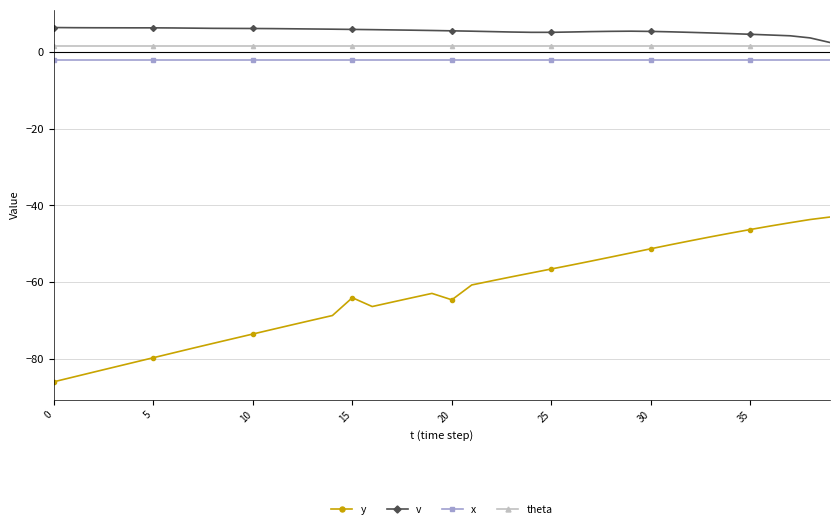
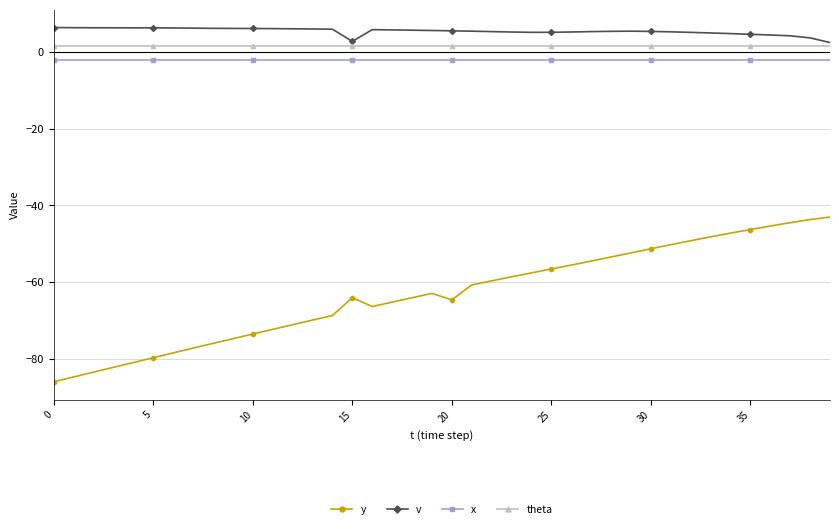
v, 15: 6 -> 3
